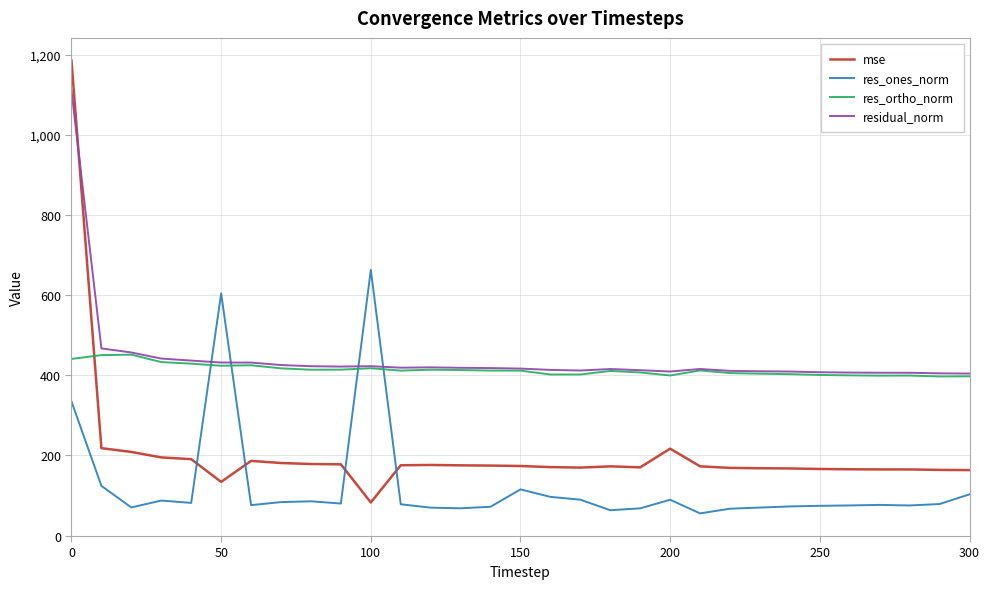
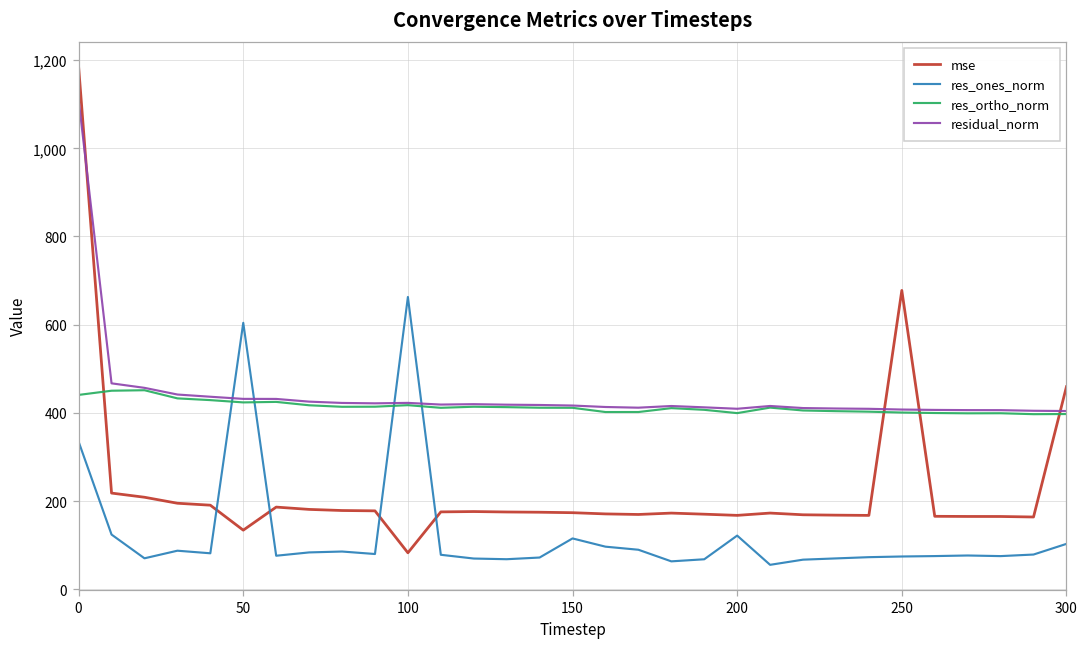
mse, 200: 220 -> 170
res_ones_norm, 200: 90 -> 120
mse, 250: 170 -> 680
mse, 300: 160 -> 460
